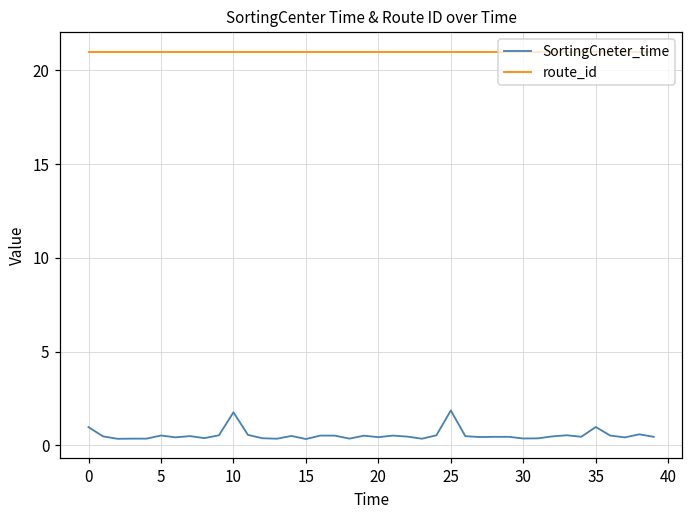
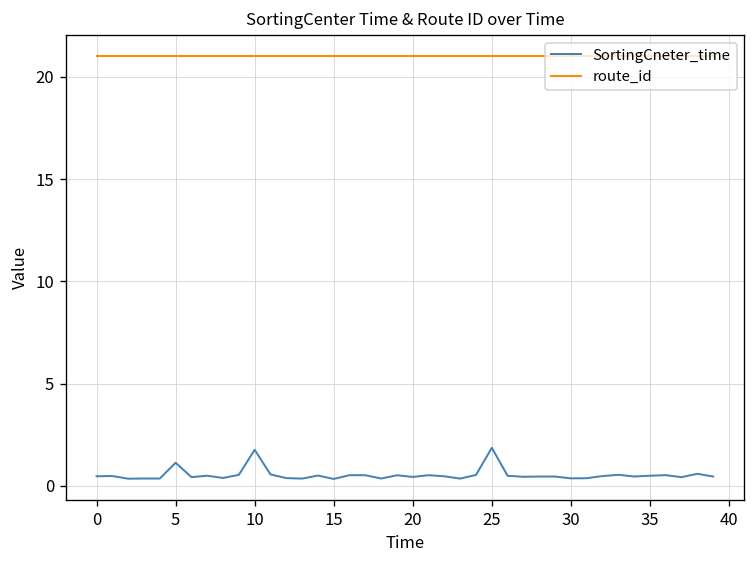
SortingCneter_time, 0: 1.0 -> 0.5
SortingCneter_time, 5: 0.5 -> 1.1
SortingCneter_time, 35: 1.0 -> 0.5
